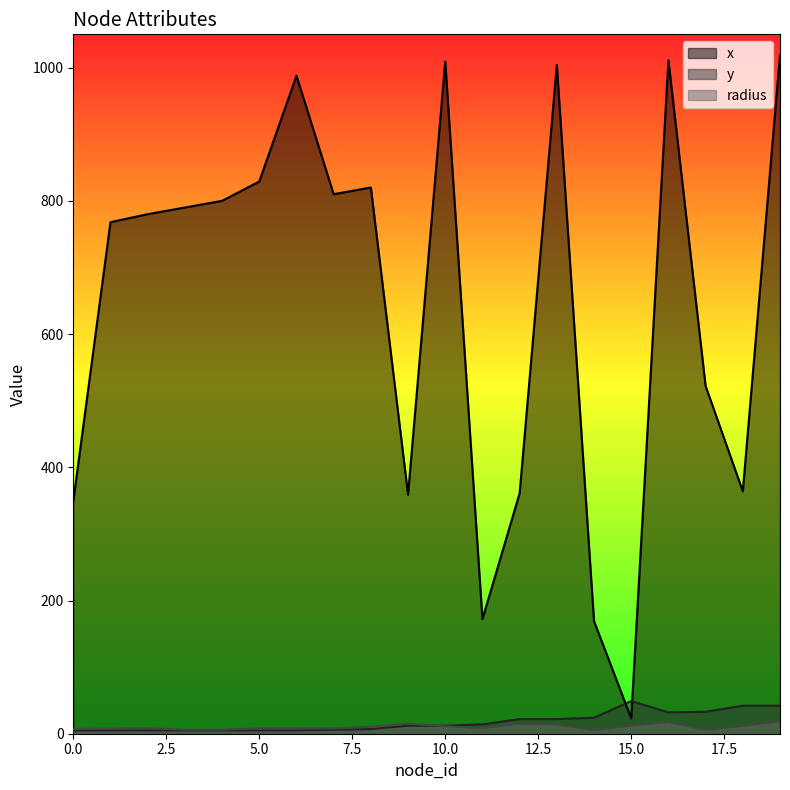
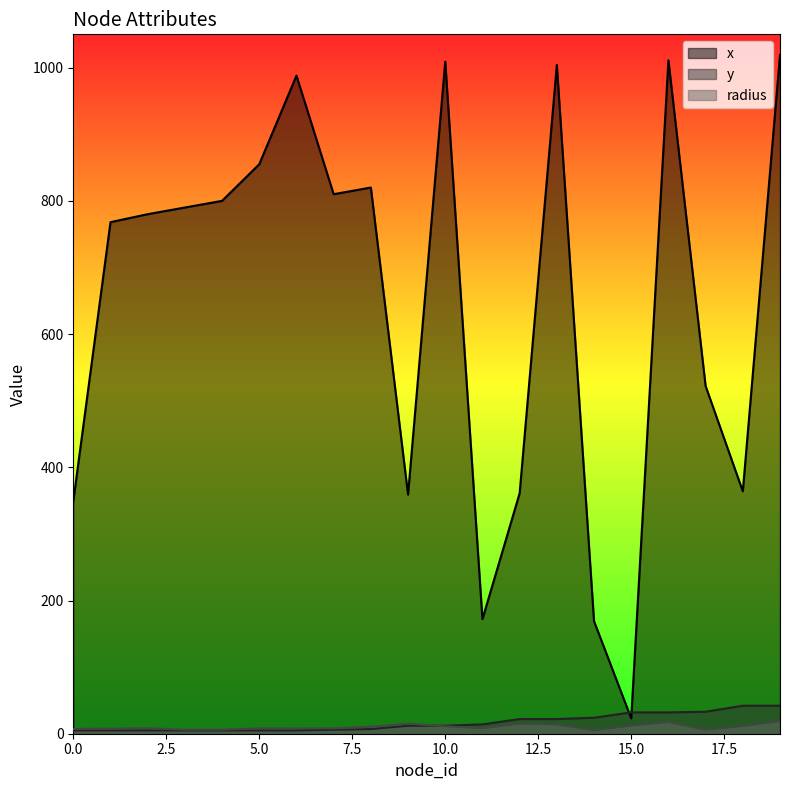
x, 5.0: 830 -> 860
y, 15.0: 50 -> 30
